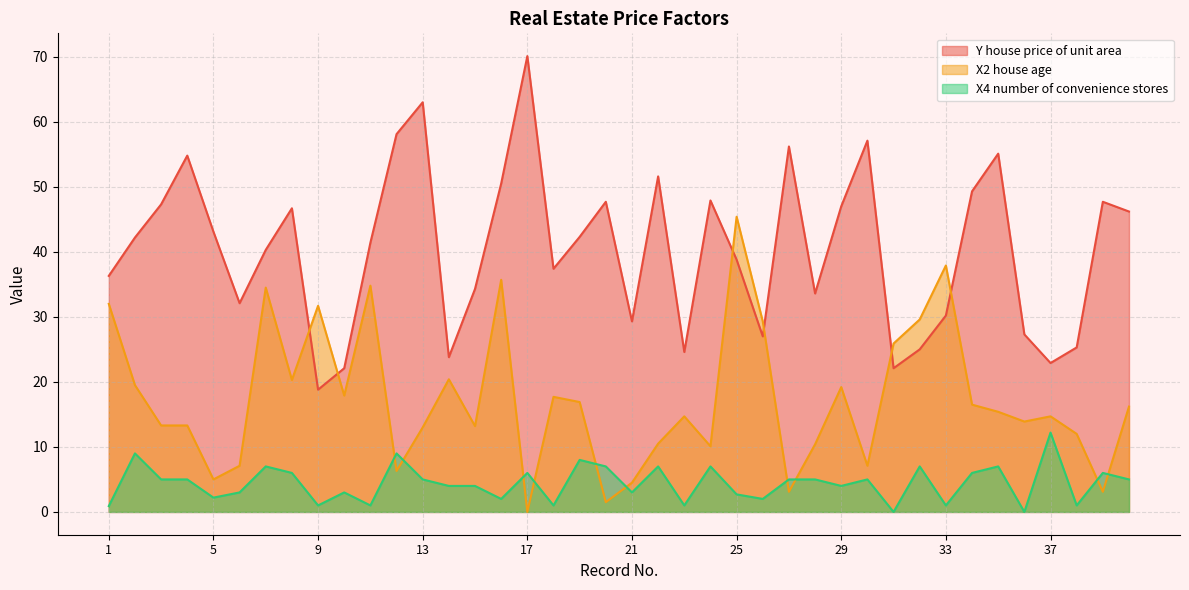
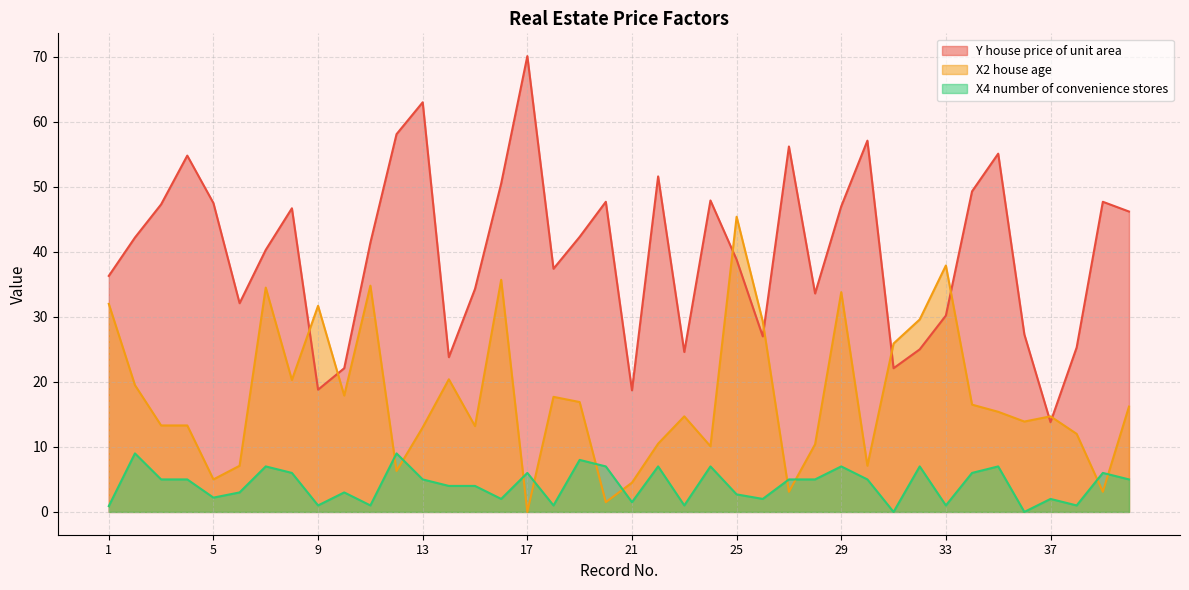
Y house price of unit area, 5: 43 -> 48
Y house price of unit area, 21: 29 -> 19
X4 number of convenience stores, 21: 3 -> 2
X2 house age, 29: 19 -> 34
X4 number of convenience stores, 29: 4 -> 7
Y house price of unit area, 37: 23 -> 14
X4 number of convenience stores, 37: 12 -> 2
